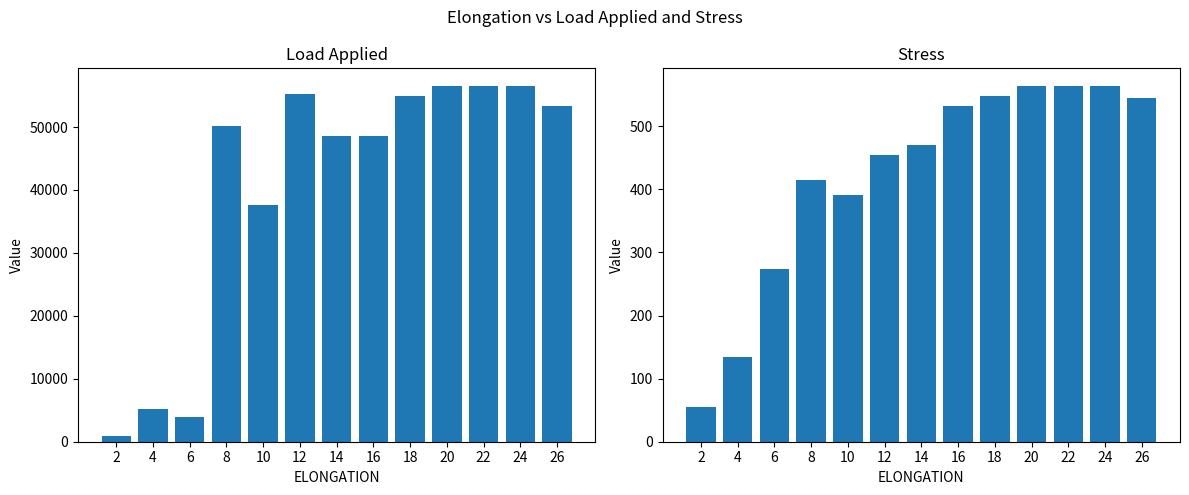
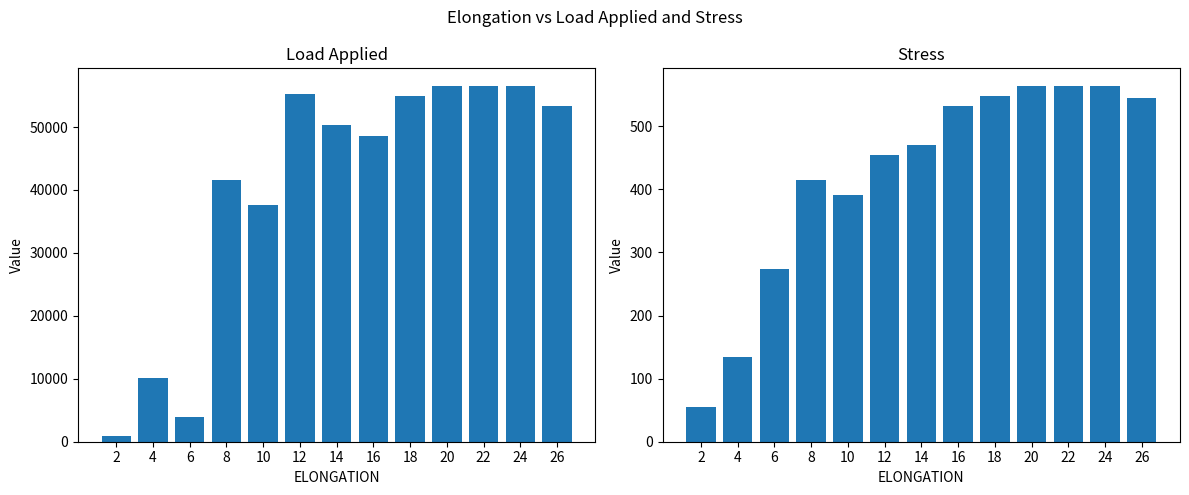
Load Applied, 4: 5000 -> 10000
Load Applied, 8: 50000 -> 42000
Load Applied, 14: 49000 -> 50000
